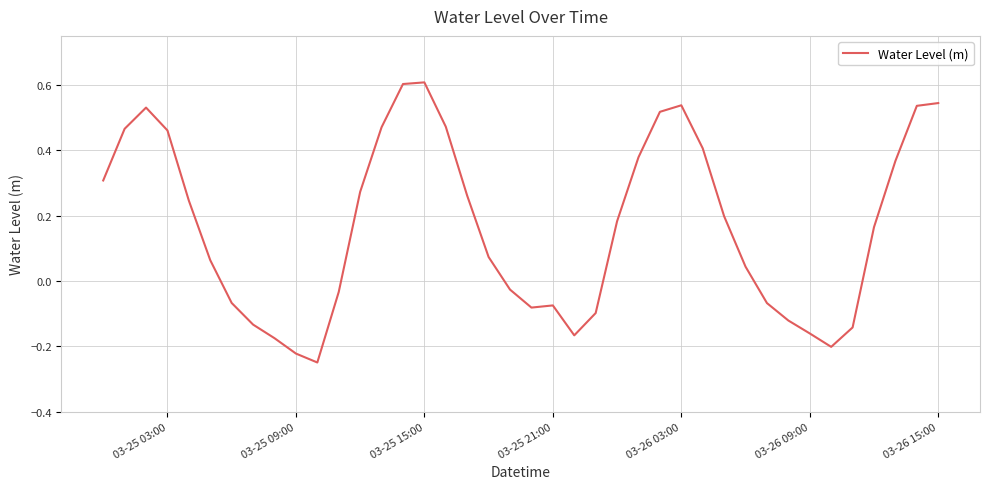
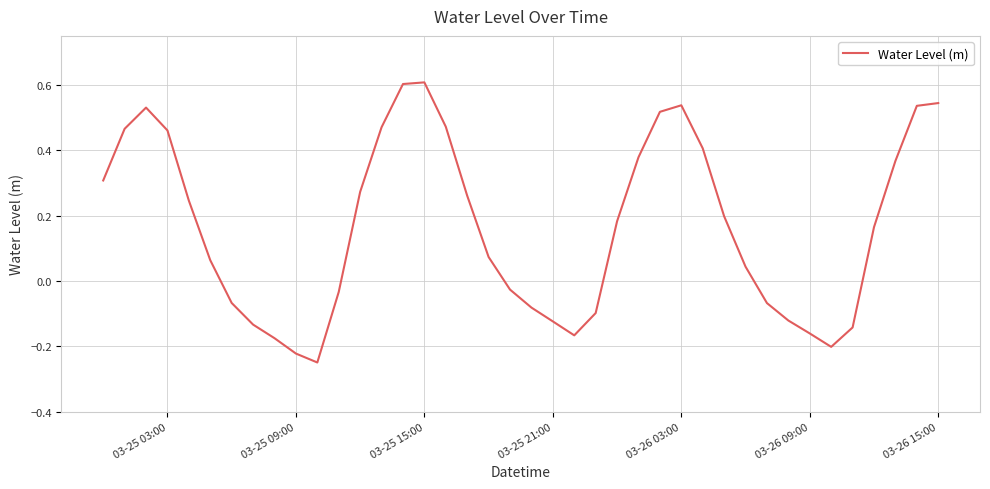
03-25 21:00: -0.07 -> -0.12
